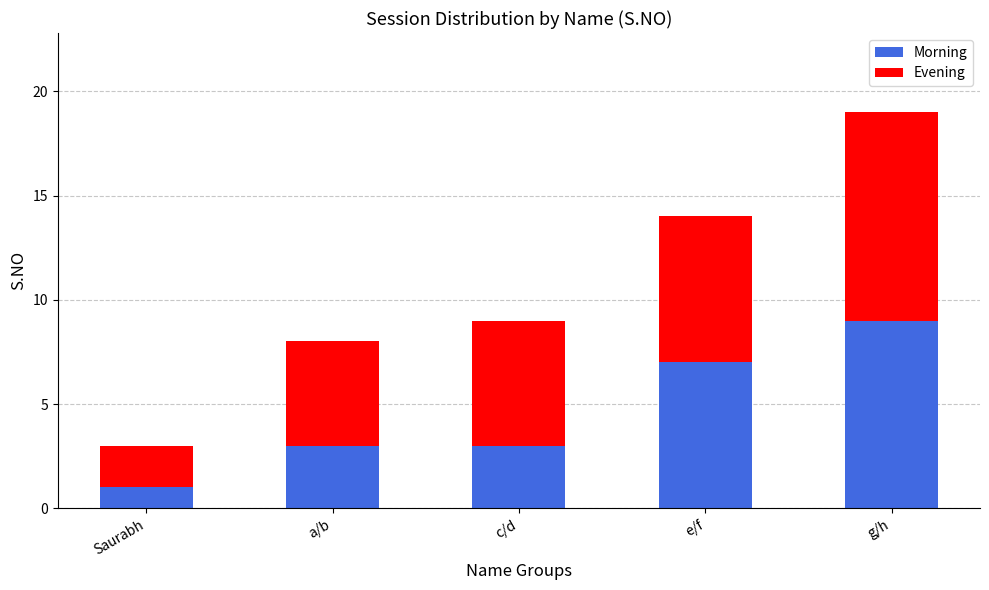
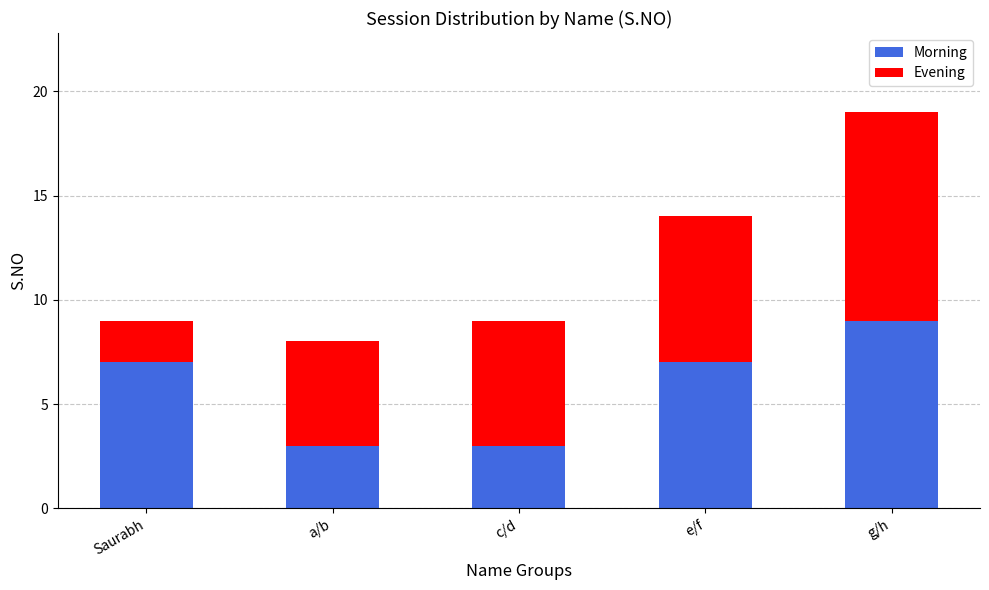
Morning, Saurabh: 1 -> 7
